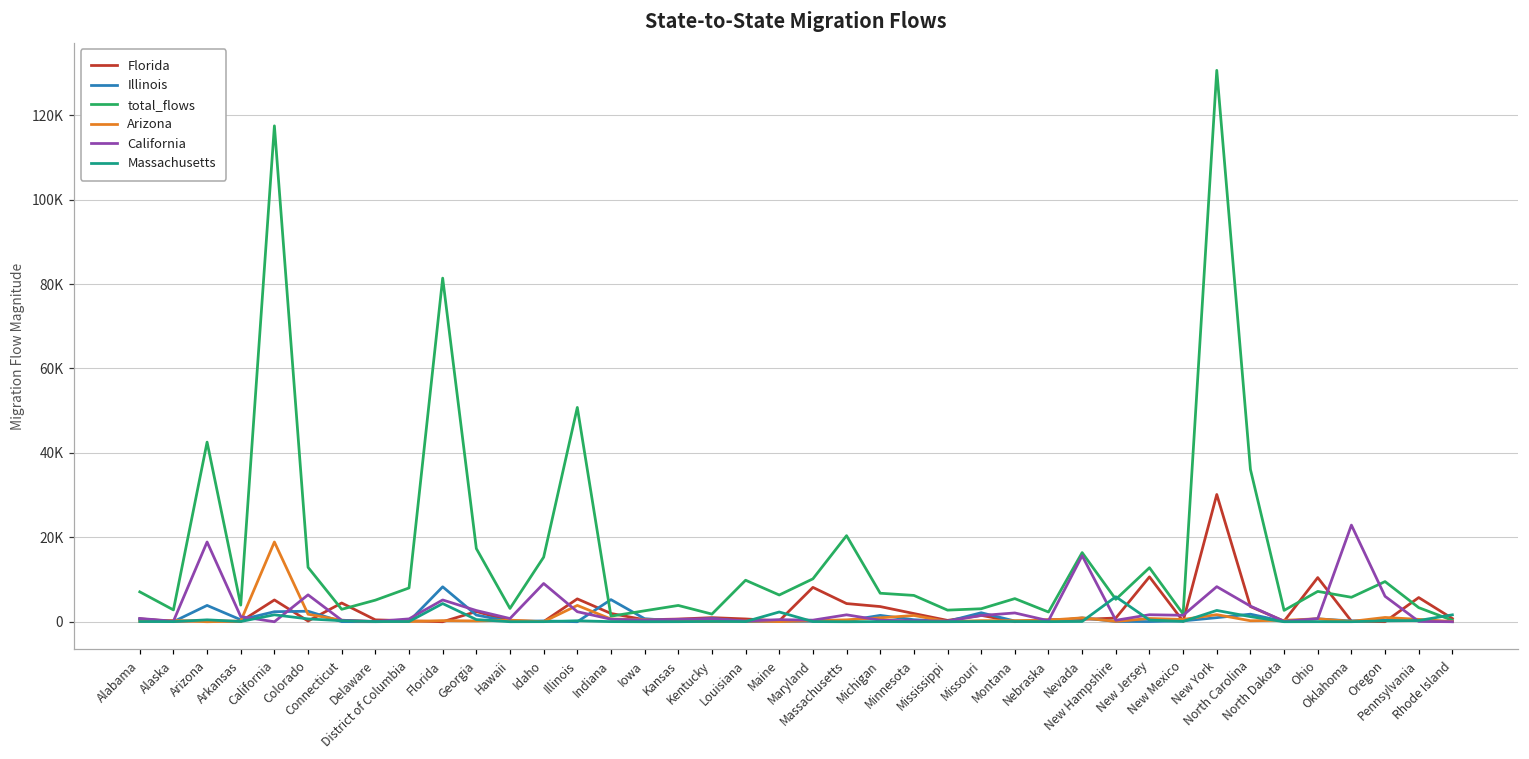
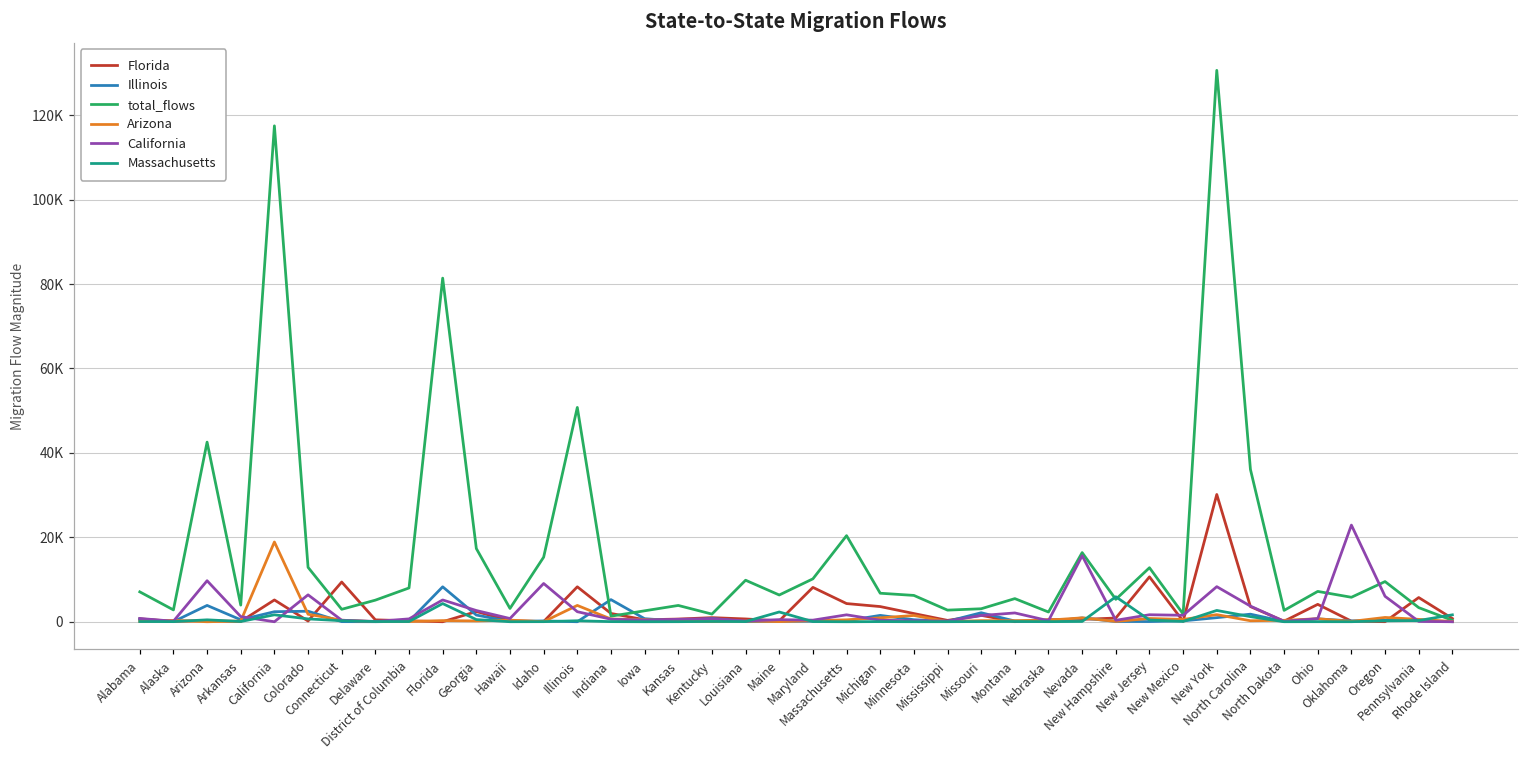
California, Arizona: 19000 -> 10000
Florida, Connecticut: 4000 -> 9000
Florida, Illinois: 5000 -> 8000
Florida, Ohio: 10000 -> 4000
